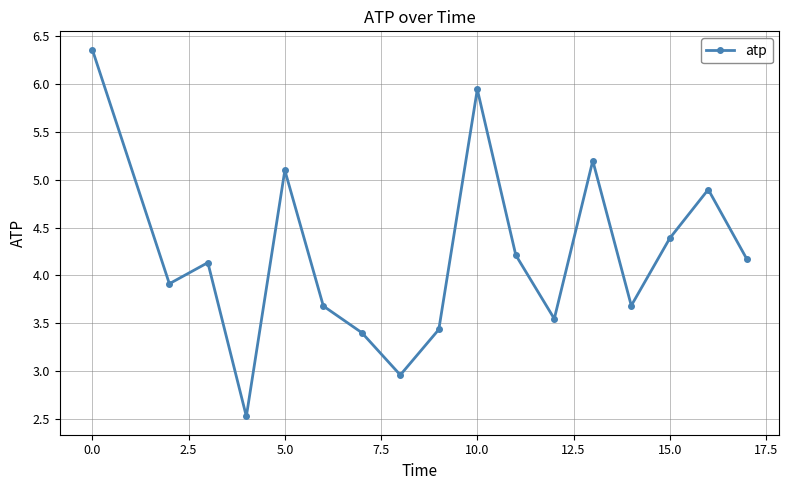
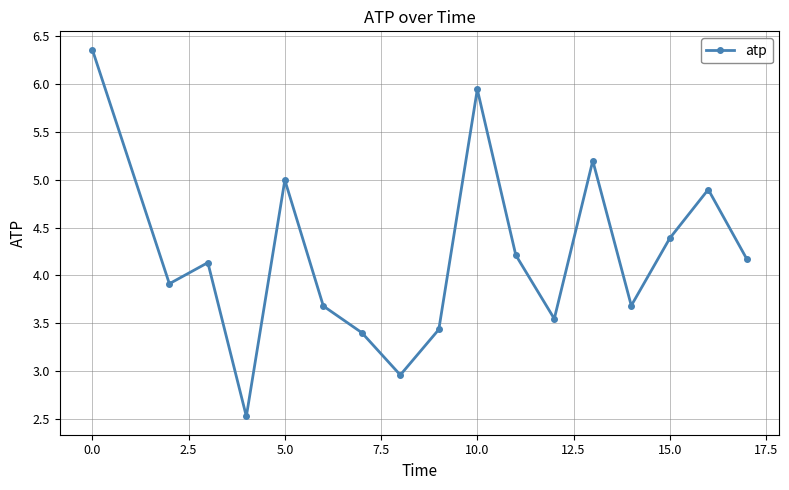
5.0: 5.1 -> 5.0
